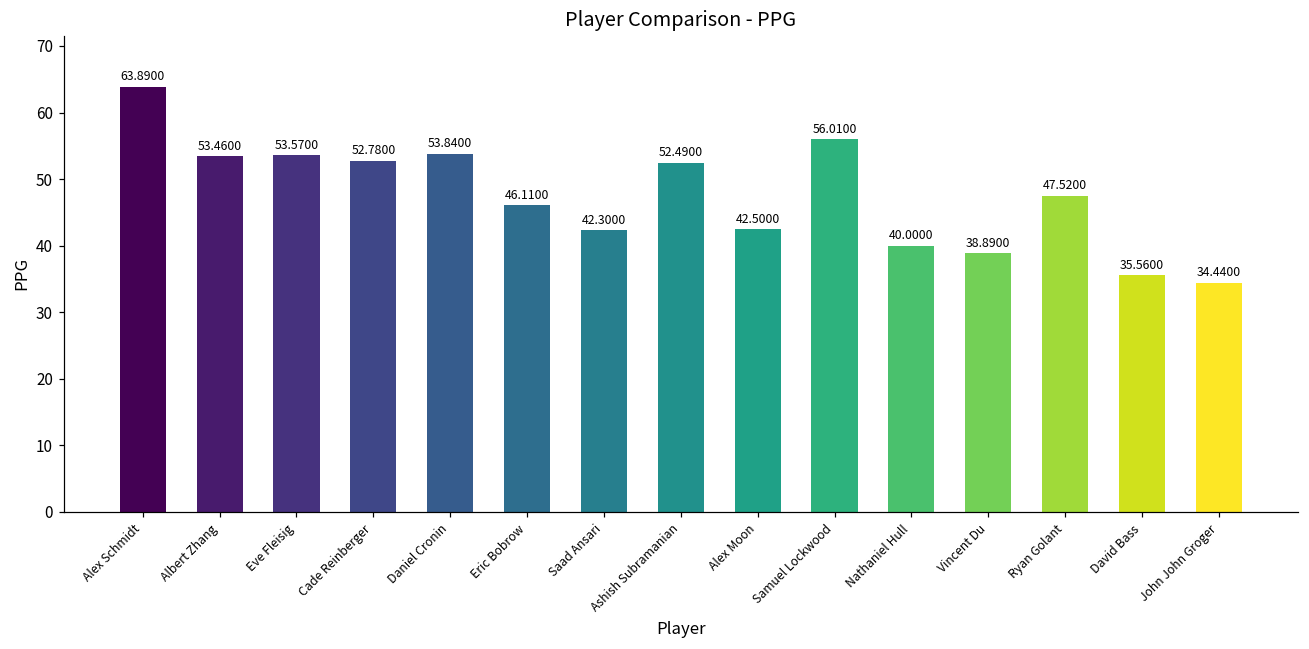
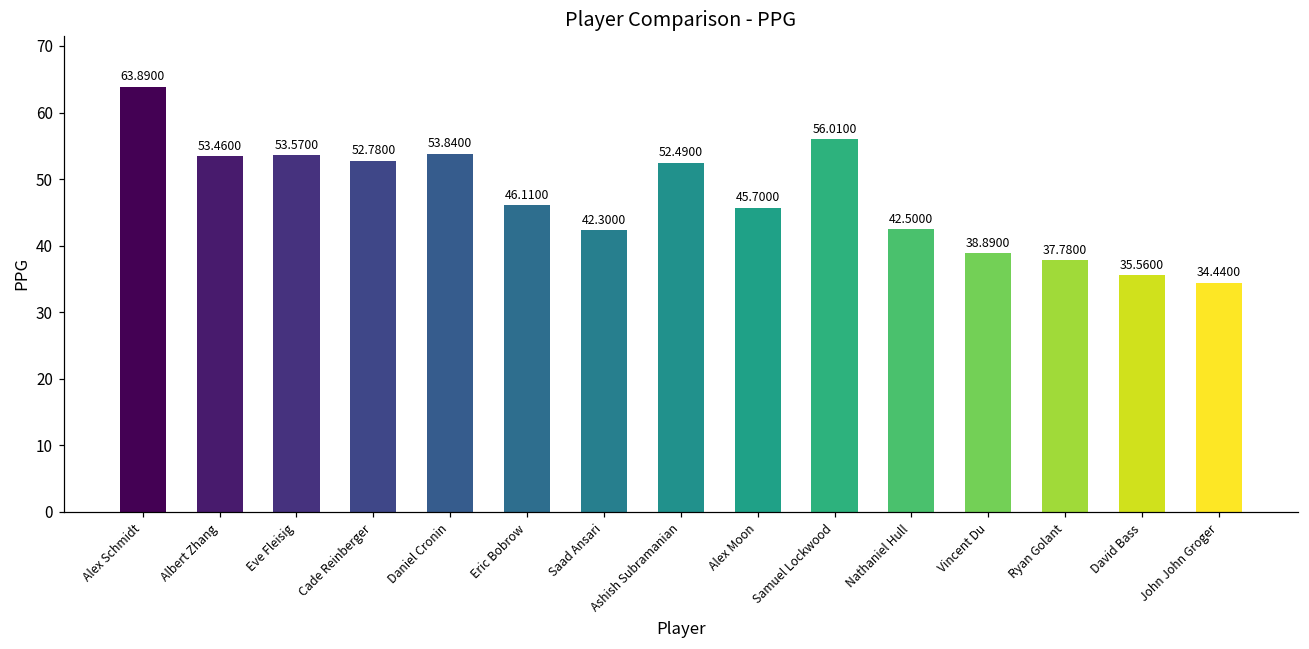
Alex Moon: 42.5000 -> 45.7000
Nathaniel Hull: 40.0000 -> 42.5000
Ryan Golant: 47.5200 -> 37.7800
